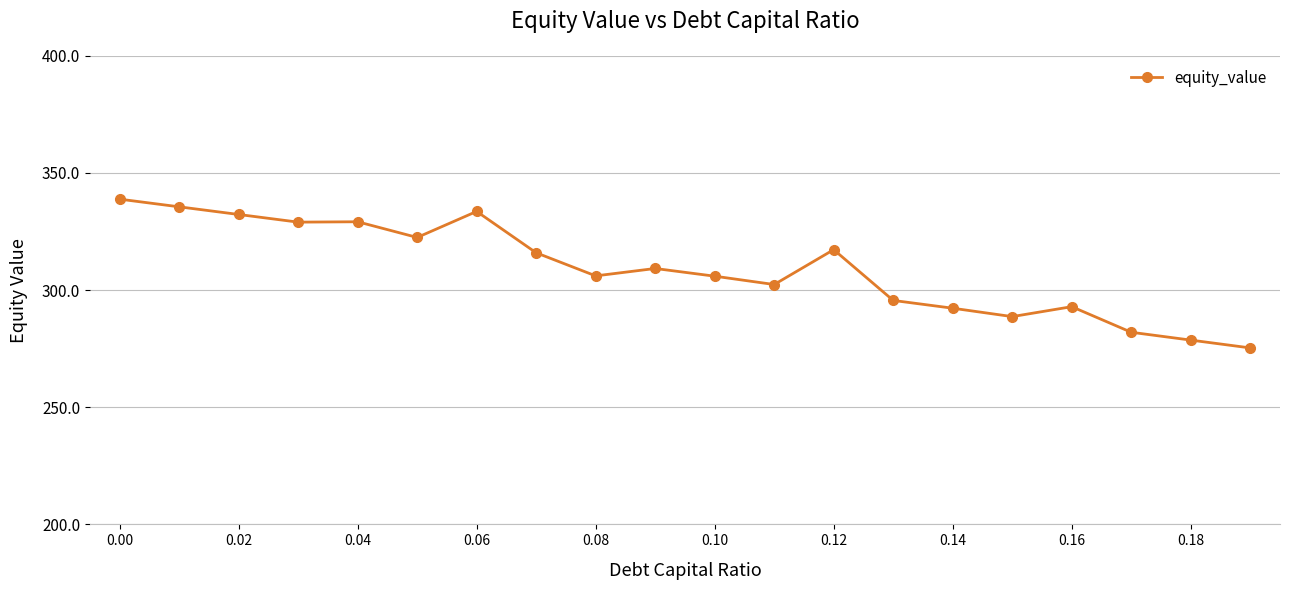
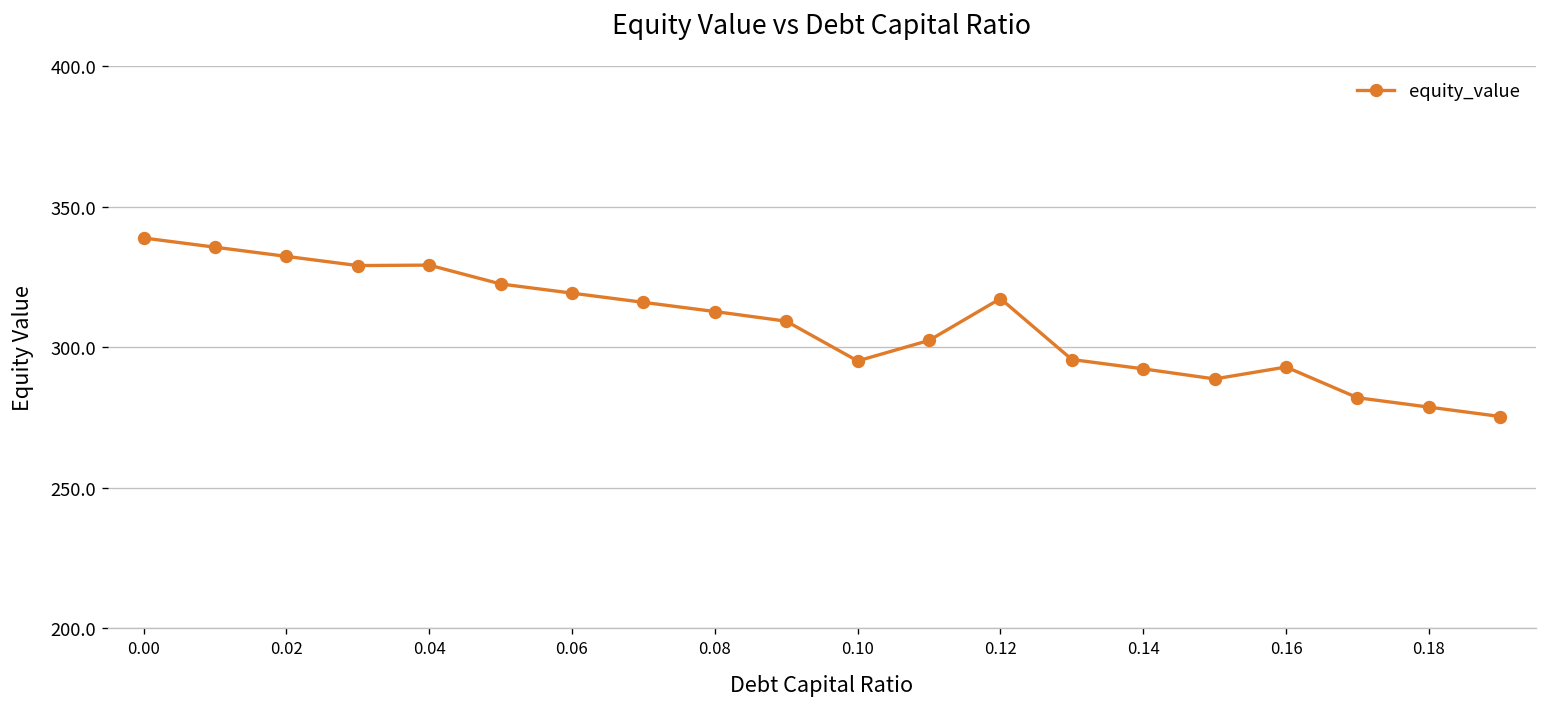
0.06: 334 -> 319
0.08: 306 -> 313
0.10: 306 -> 295
